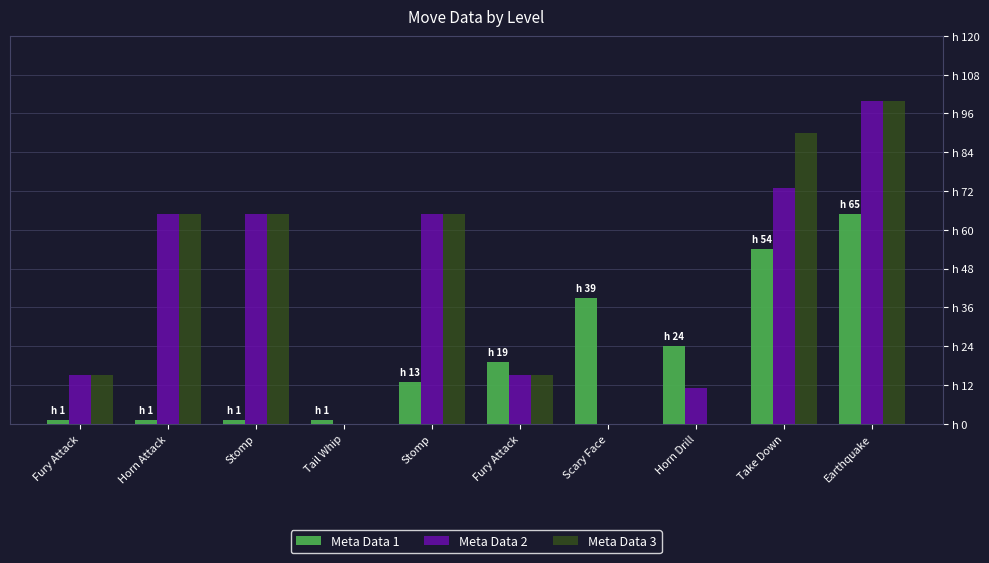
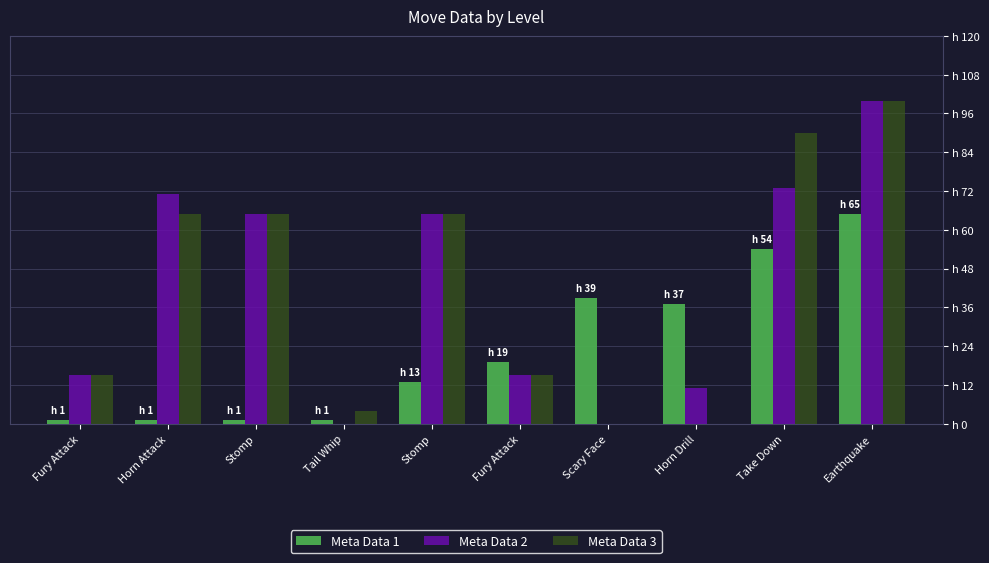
Meta Data 2, Horn Attack: h 65 -> h 71
Meta Data 3, Tail Whip: h 0 -> h 4
Meta Data 1, Horn Drill: 24 -> 37
